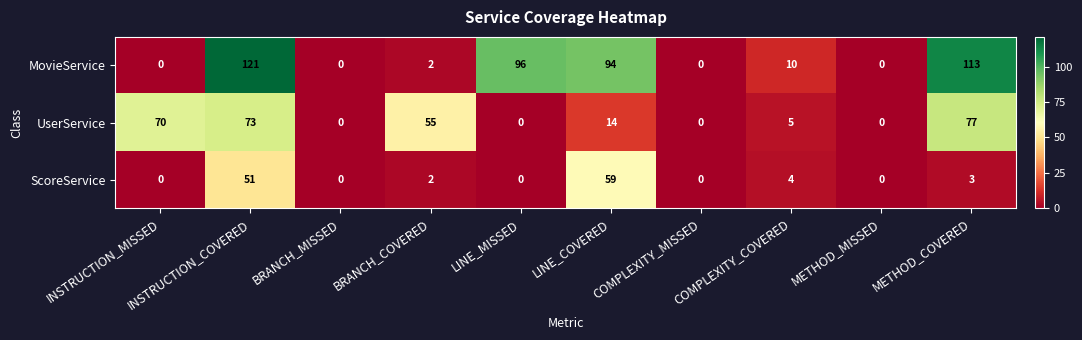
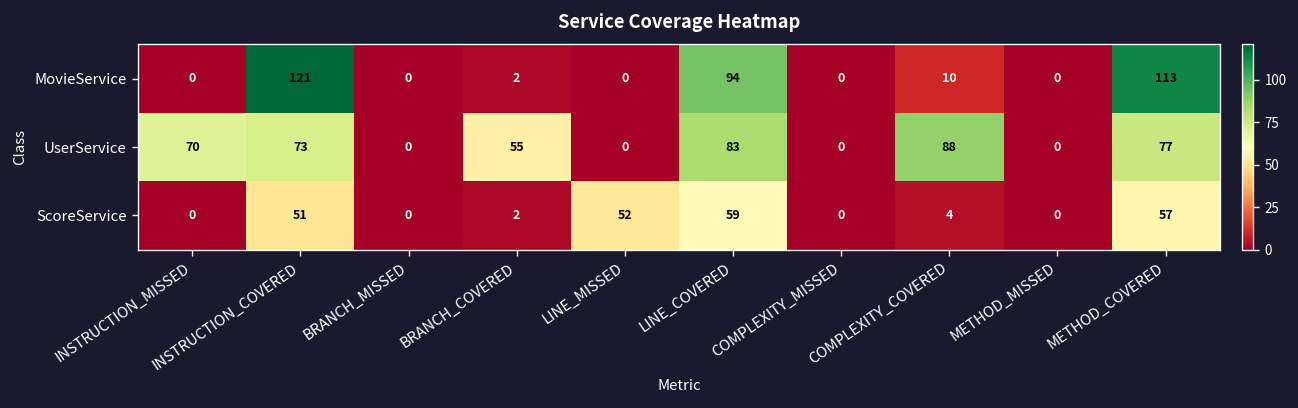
MovieService, LINE_MISSED: 96 -> 0
UserService, LINE_COVERED: 14 -> 83
UserService, COMPLEXITY_COVERED: 5 -> 88
ScoreService, LINE_MISSED: 0 -> 52
ScoreService, METHOD_COVERED: 3 -> 57
